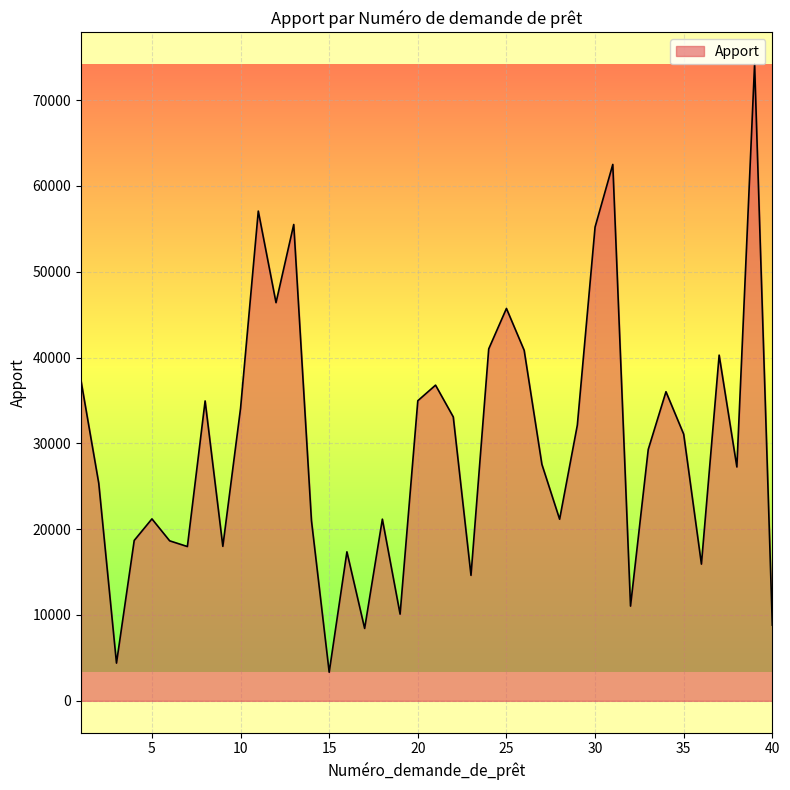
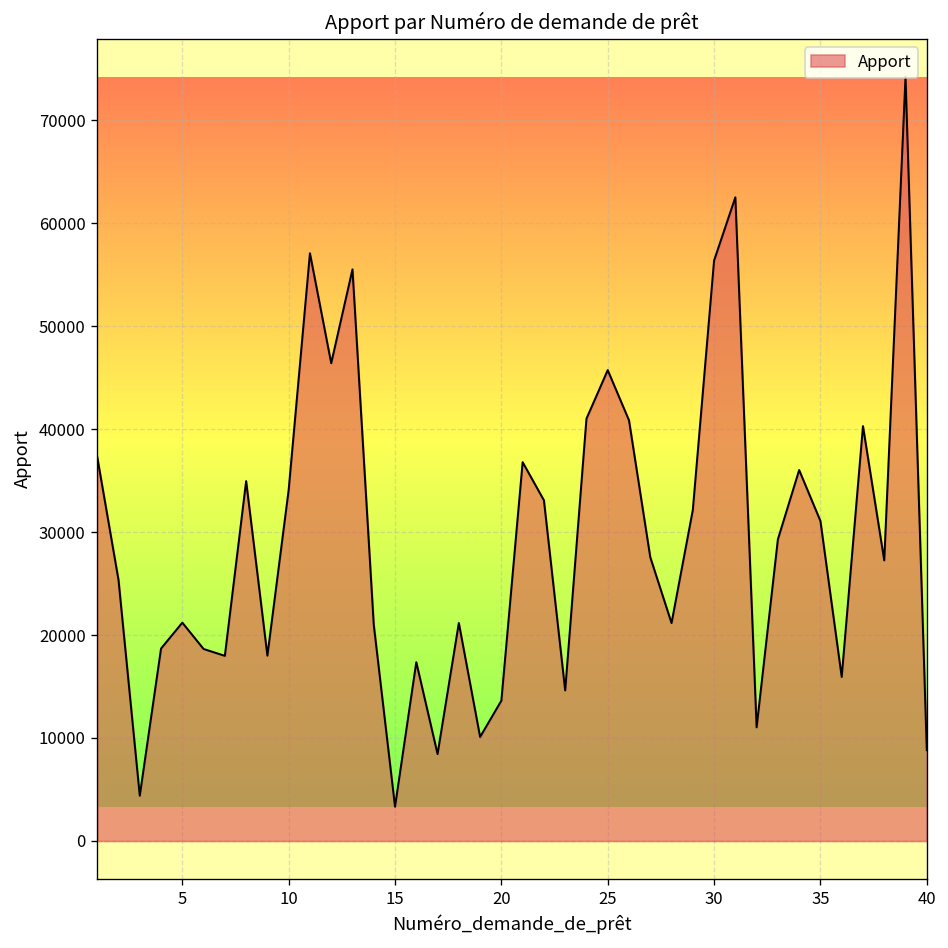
20: 35000 -> 14000
30: 55000 -> 56000
